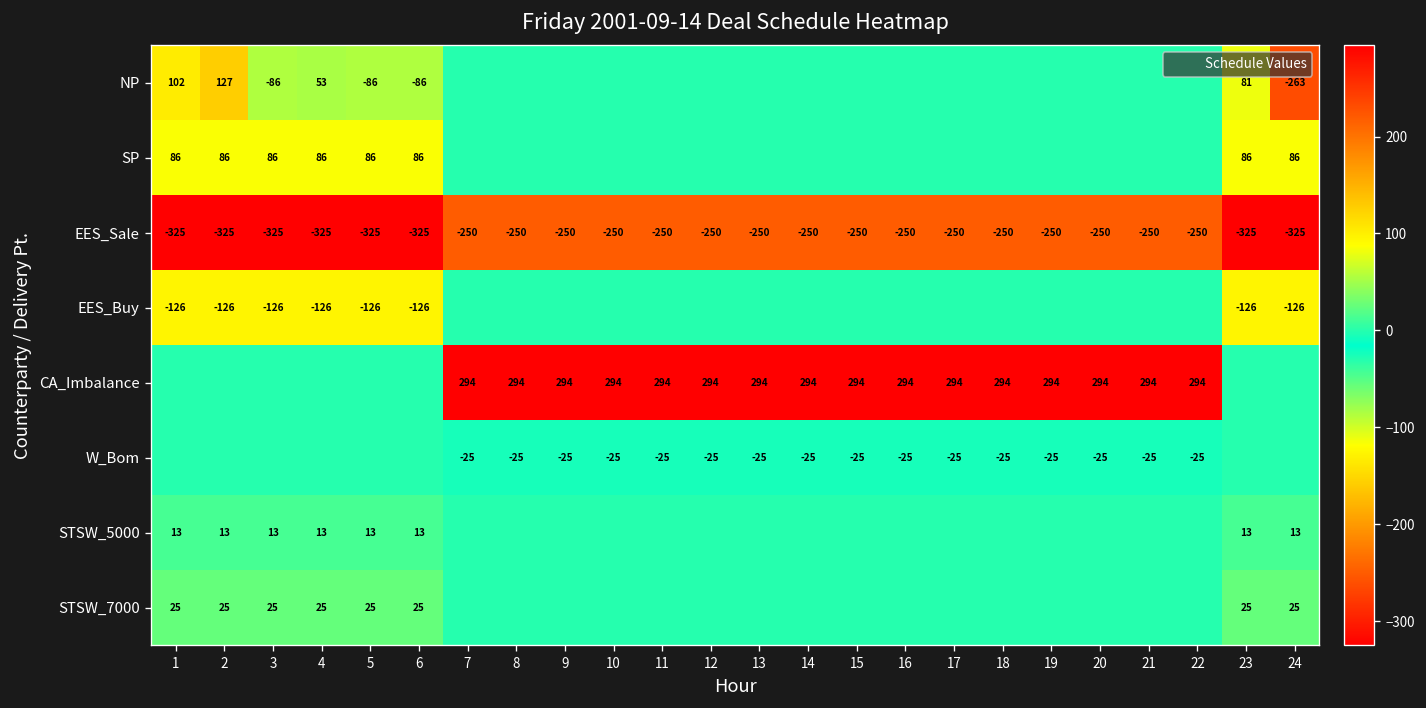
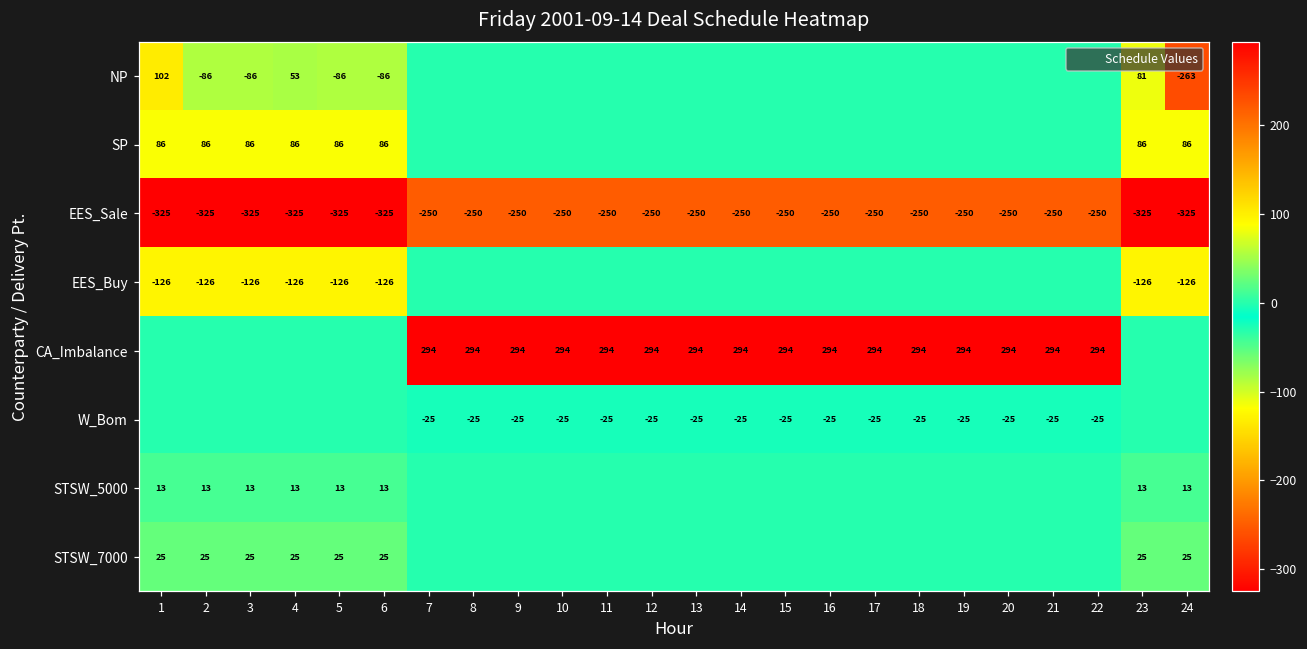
NP, 2: 127 -> -86
